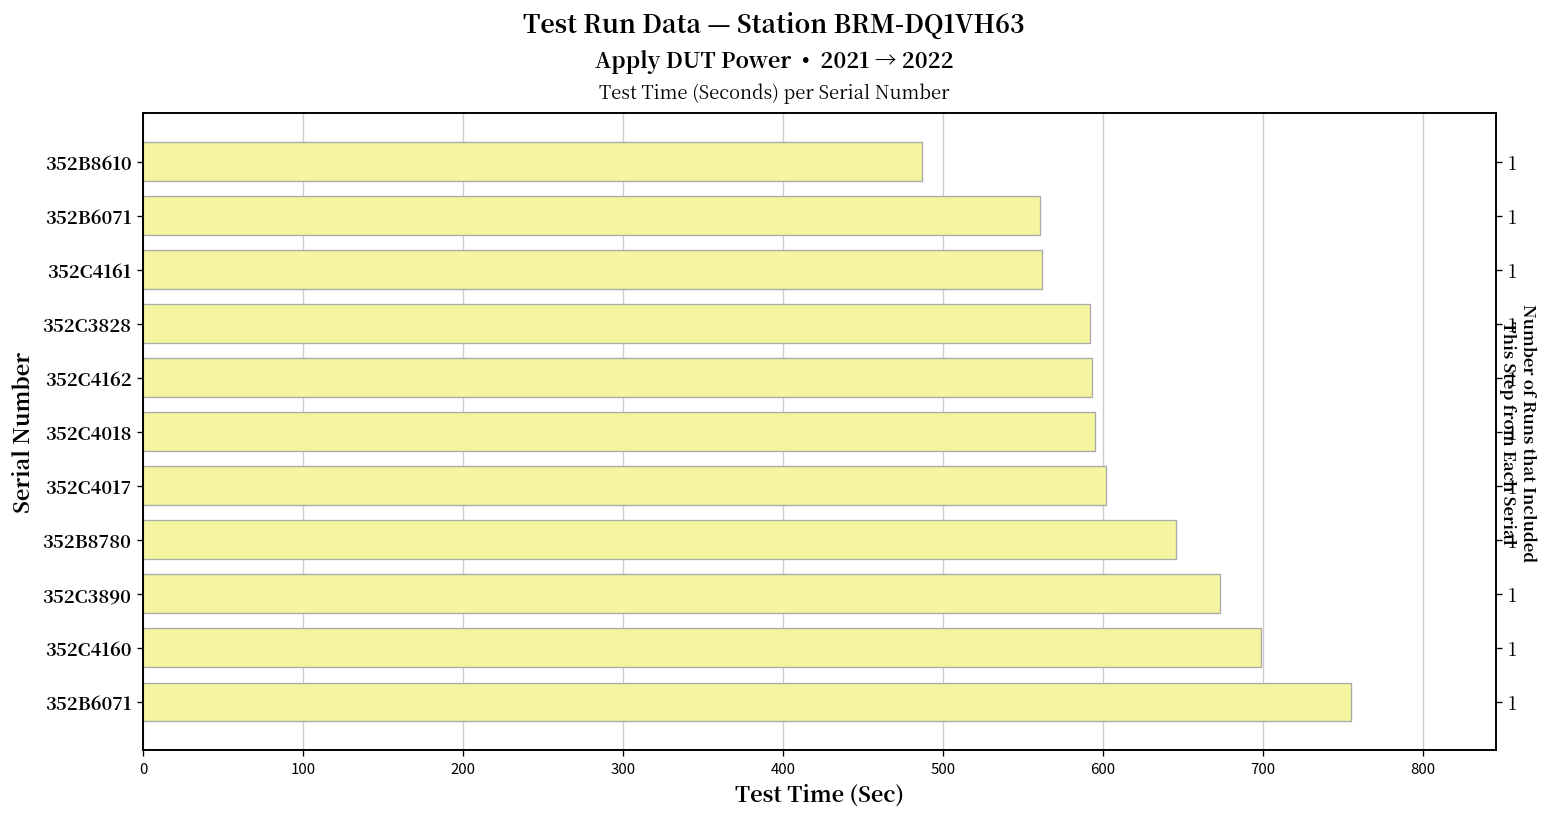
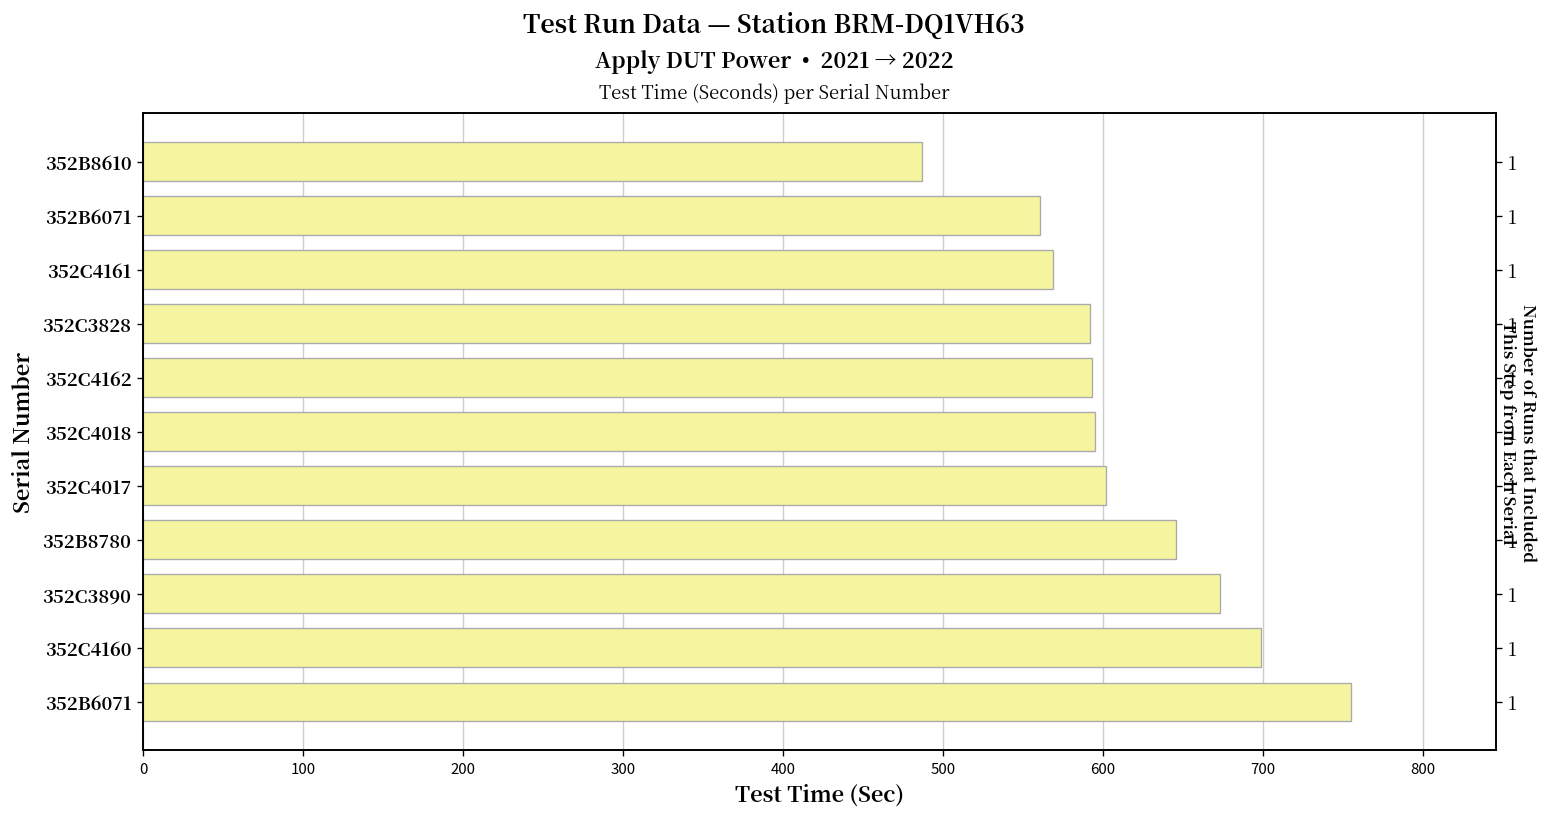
352C4161: 562 -> 569
